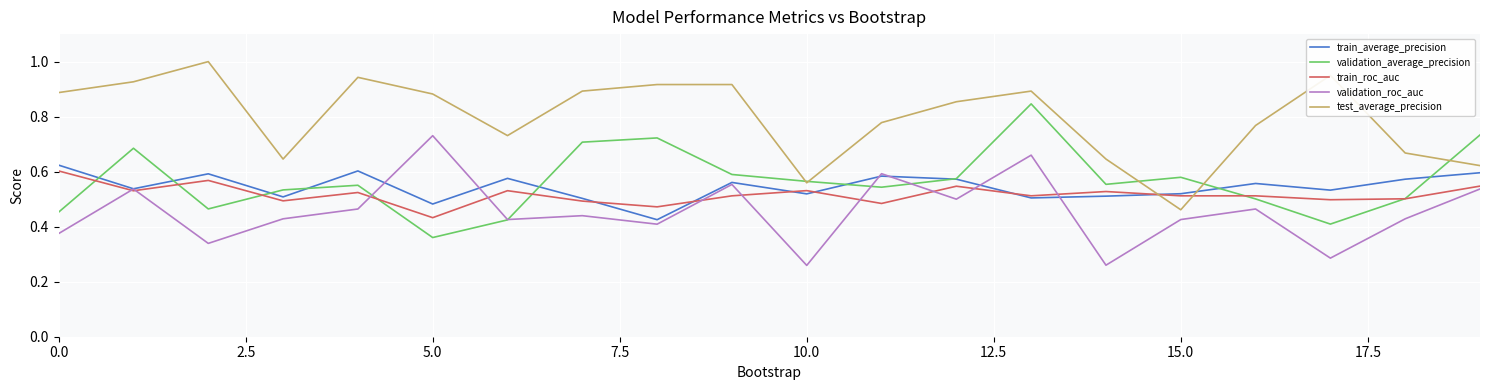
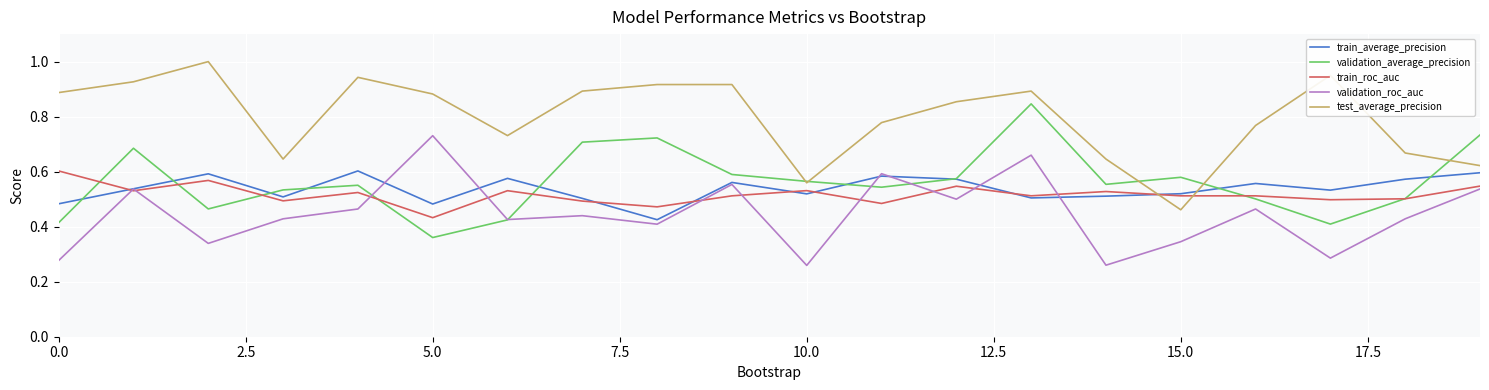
train_average_precision, 0.0: 0.62 -> 0.48
validation_average_precision, 0.0: 0.45 -> 0.41
validation_roc_auc, 0.0: 0.38 -> 0.28
validation_roc_auc, 15.0: 0.43 -> 0.35
